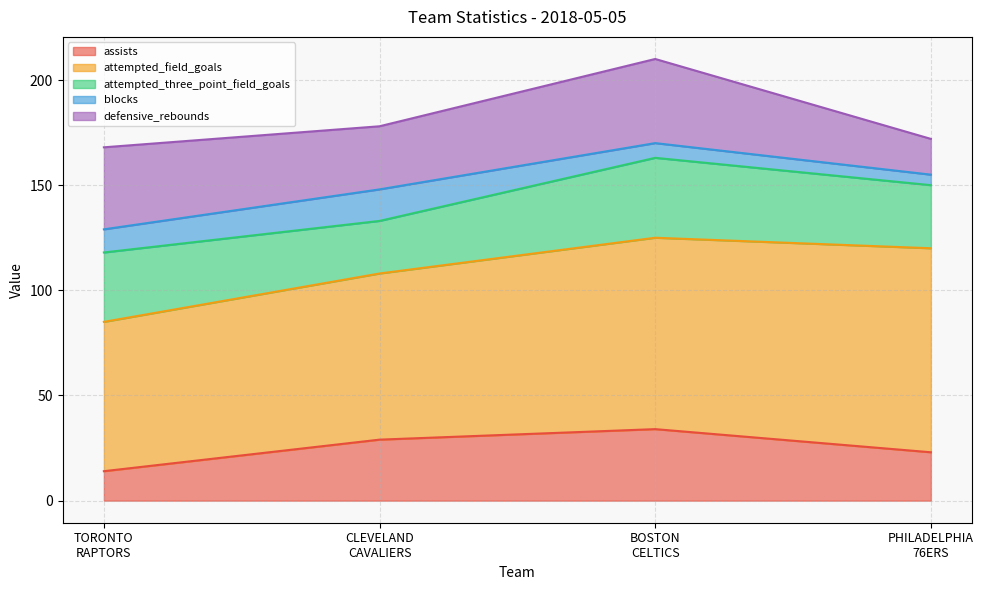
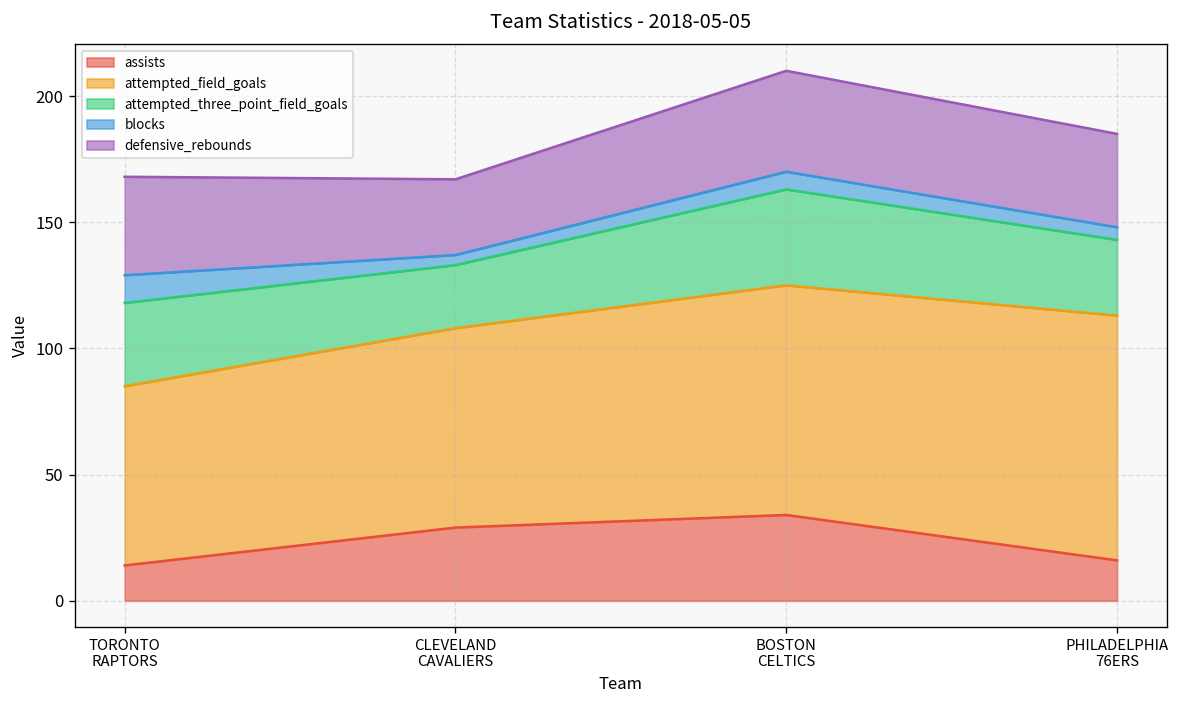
blocks, CLEVELAND CAVALIERS: 15 -> 4
assists, PHILADELPHIA 76ERS: 23 -> 16
defensive_rebounds, PHILADELPHIA 76ERS: 17 -> 37
